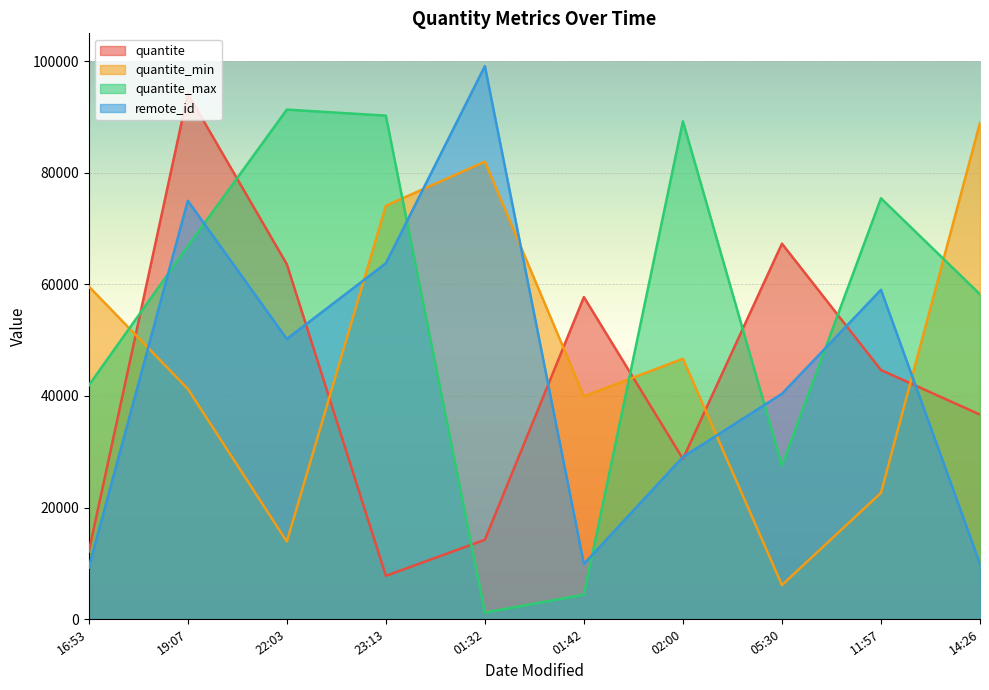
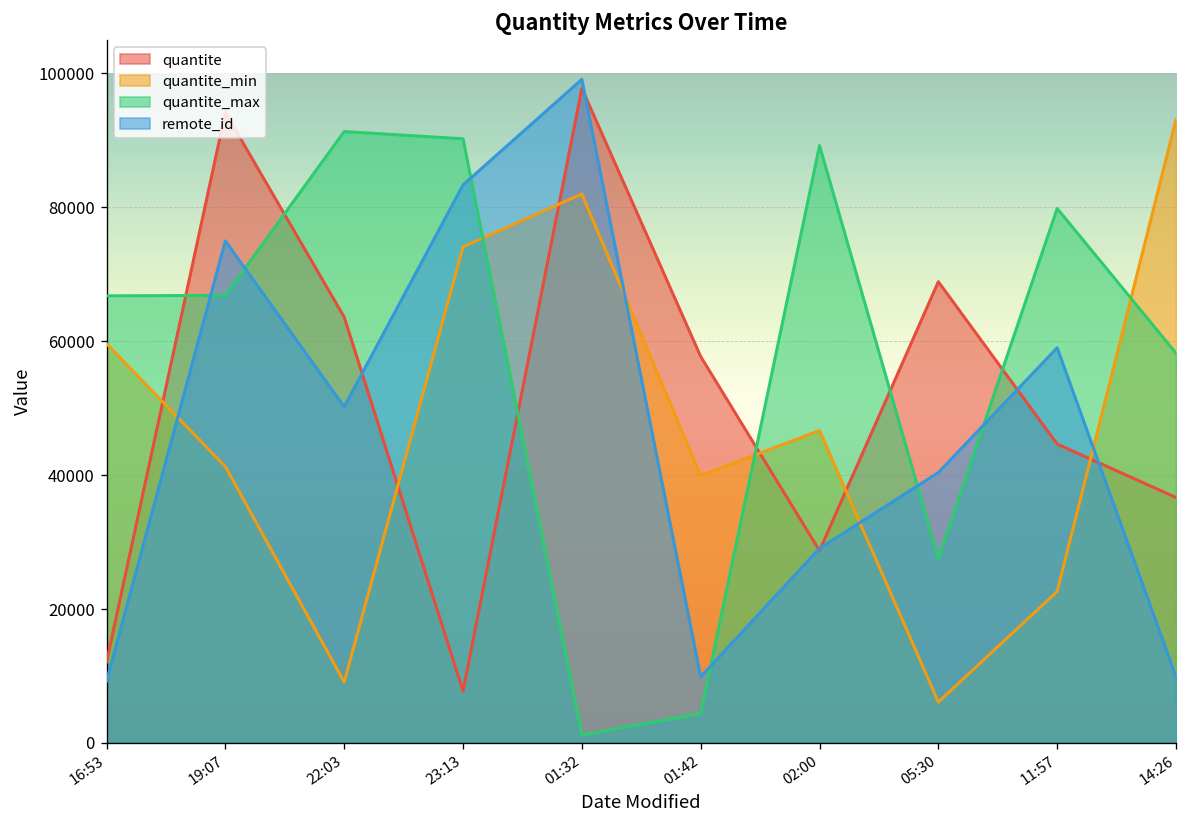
quantite_max, 16:53: 42000 -> 67000
quantite_min, 22:03: 14000 -> 9000
remote_id, 23:13: 64000 -> 83000
quantite, 01:32: 14000 -> 98000
quantite, 05:30: 67000 -> 69000
quantite_max, 11:57: 75000 -> 80000
quantite_min, 14:26: 89000 -> 93000
